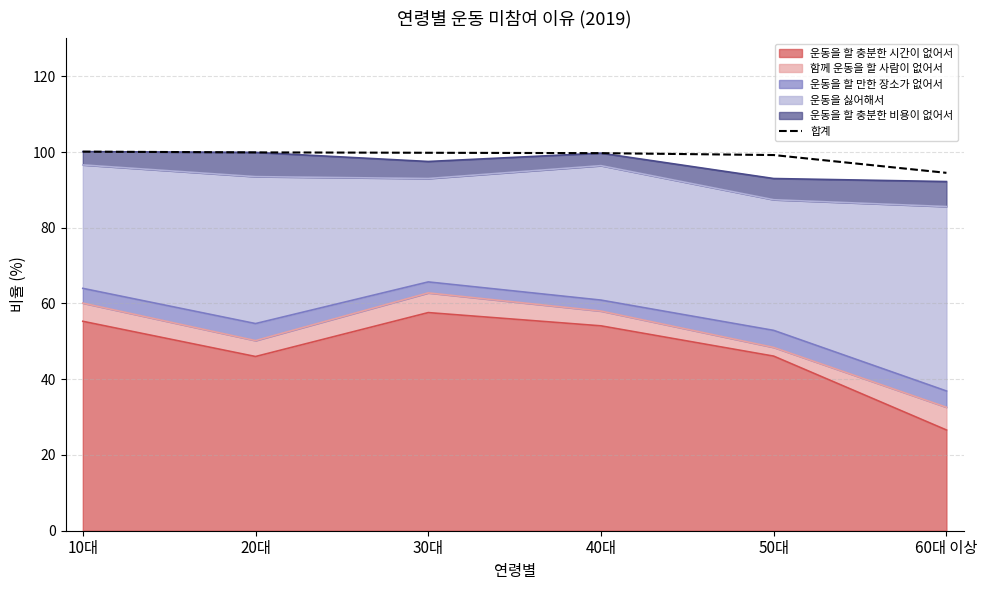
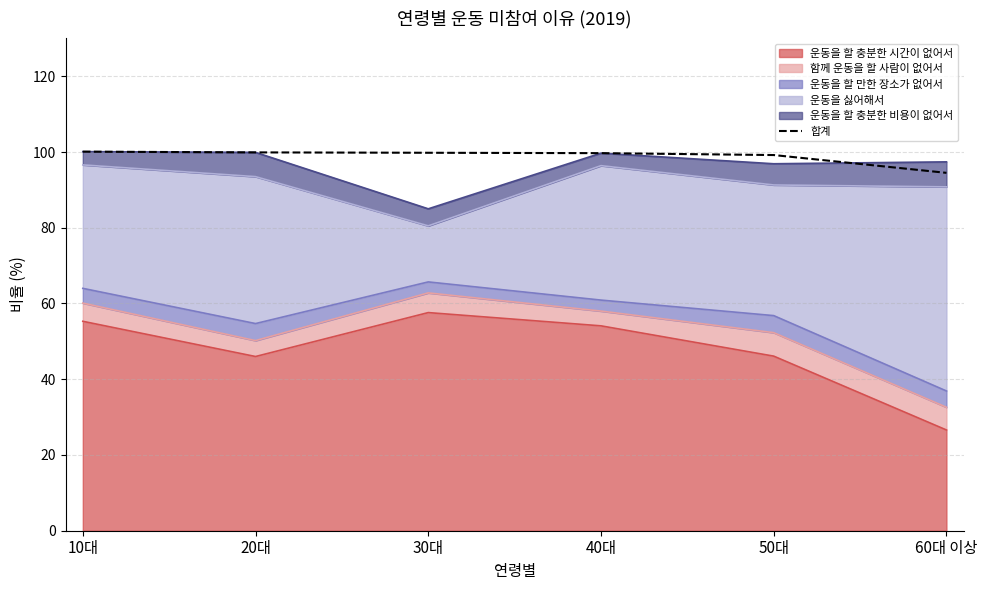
운동을 싫어해서, 30대: 27 -> 15
함께 운동을 할 사람이 없어서, 50대: 2 -> 6
운동을 싫어해서, 60대 이상: 49 -> 54
